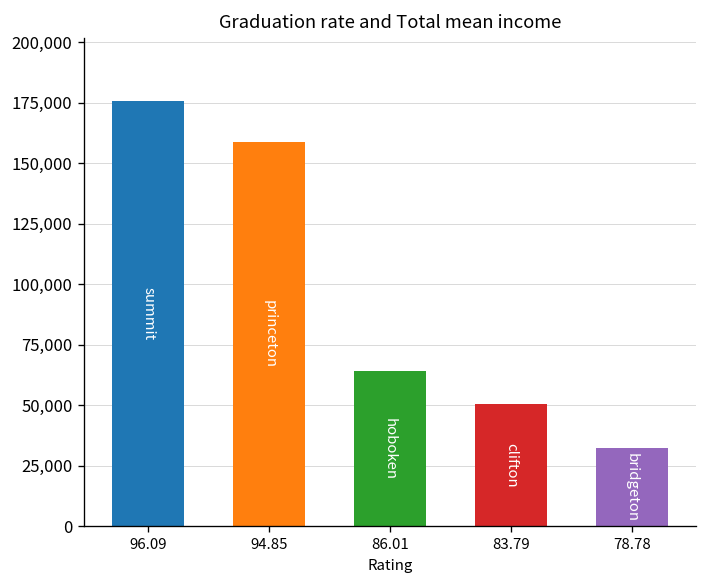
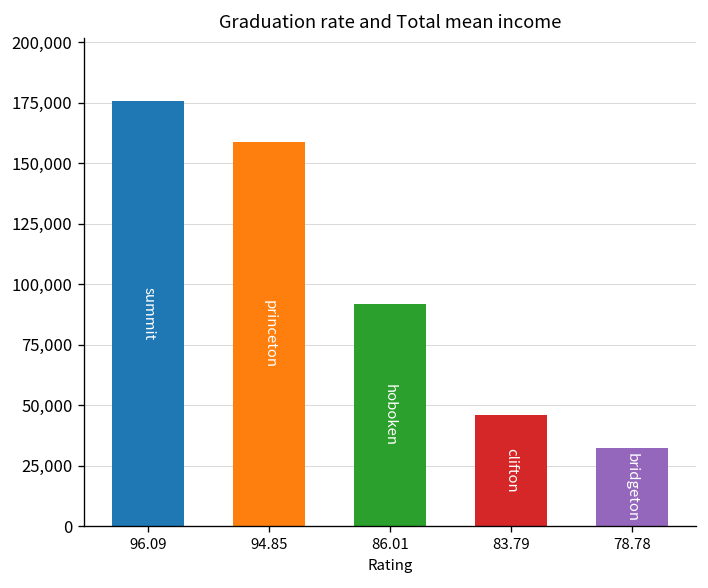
86.01: 64,000 -> 92,000
83.79: 50,000 -> 46,000
